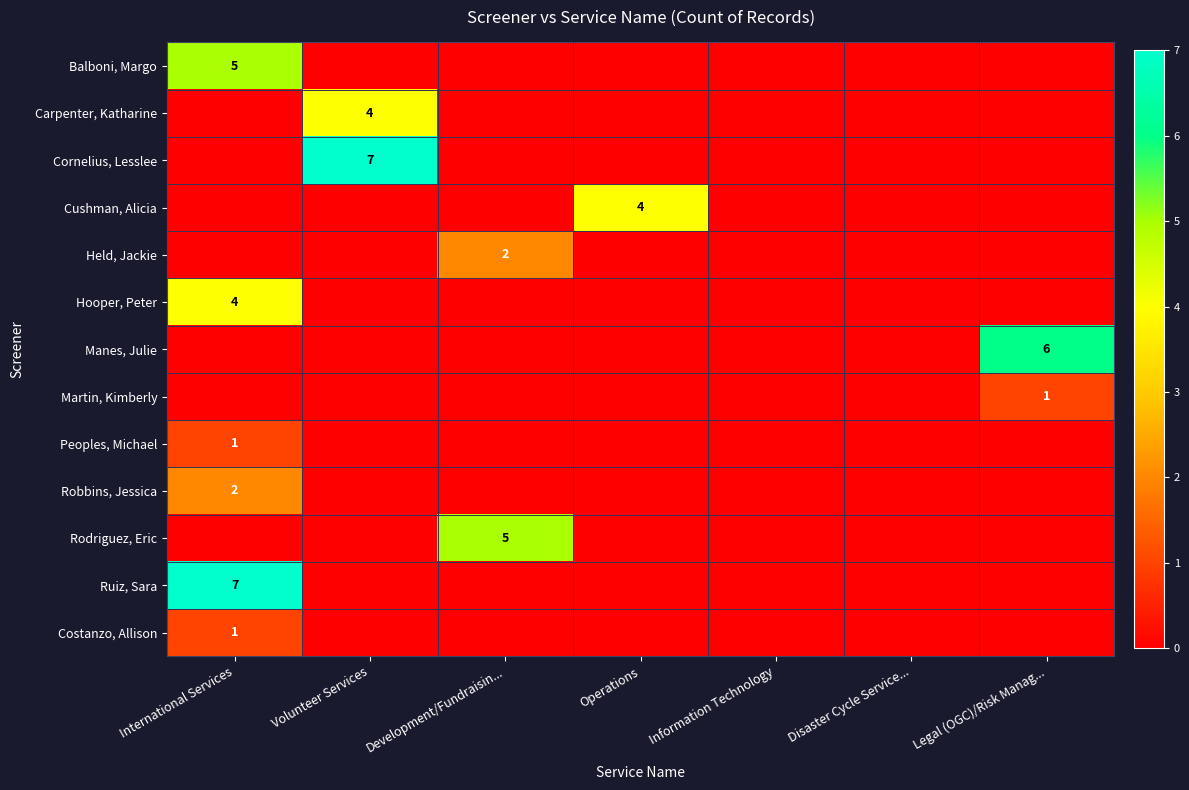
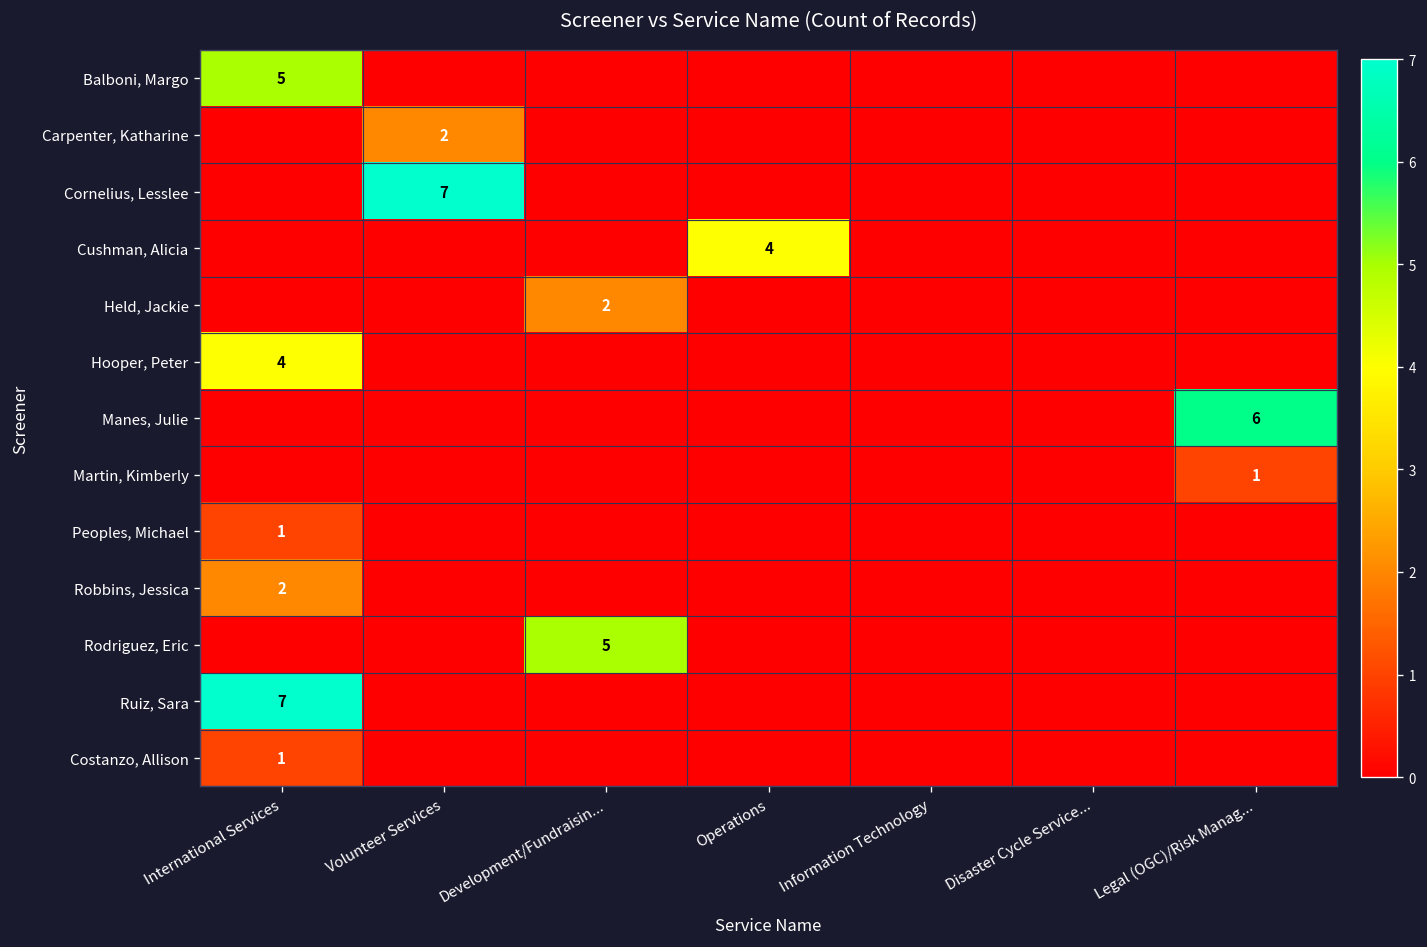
Carpenter, Katharine, Volunteer Services: 4 -> 2
